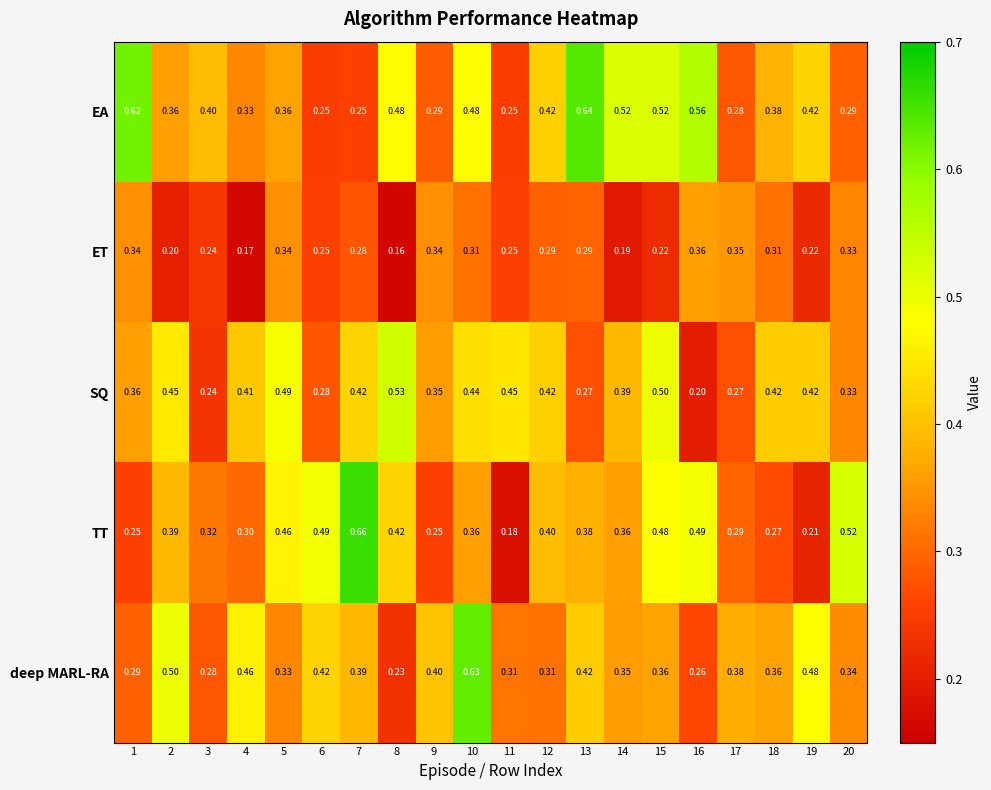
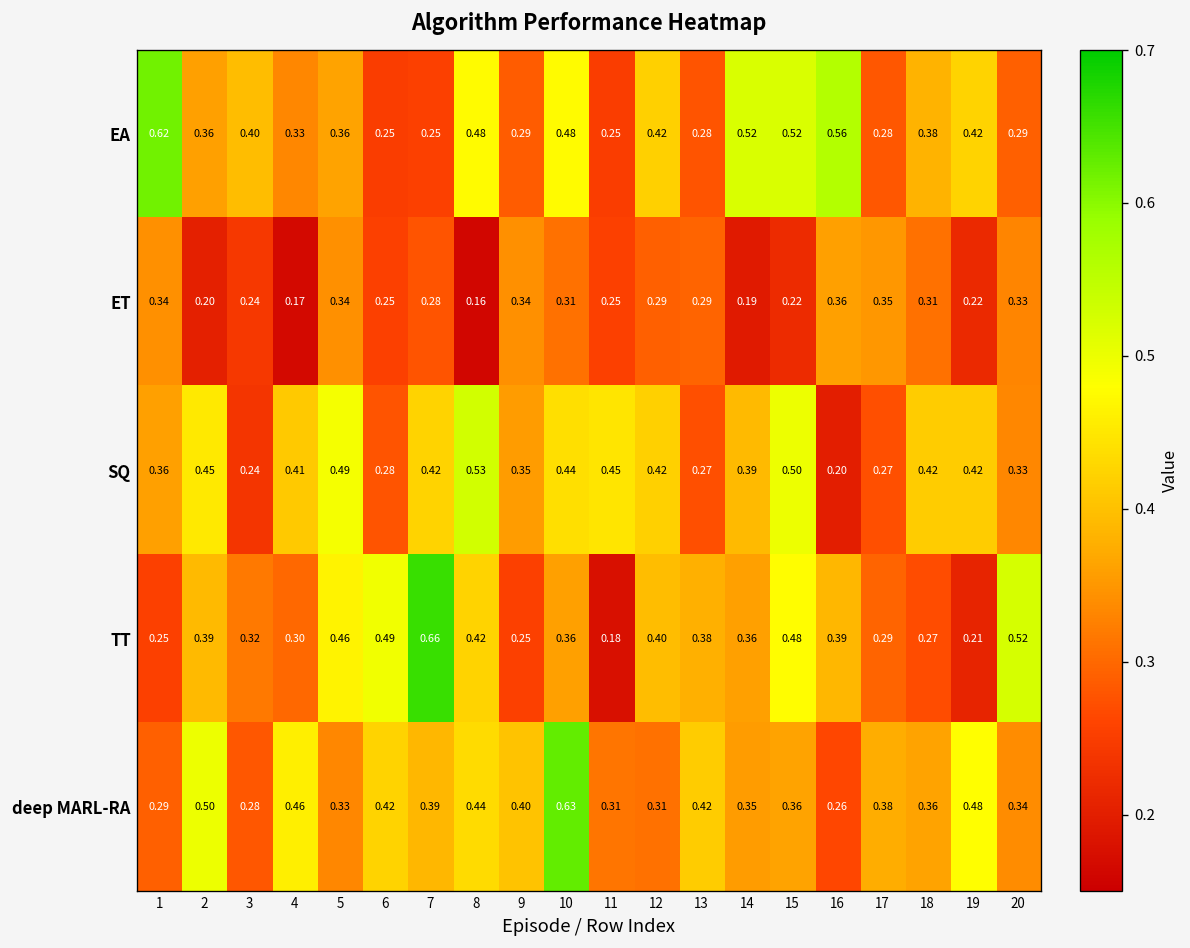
EA, 13: 0.64 -> 0.28
TT, 16: 0.49 -> 0.39
deep MARL-RA, 8: 0.23 -> 0.44
